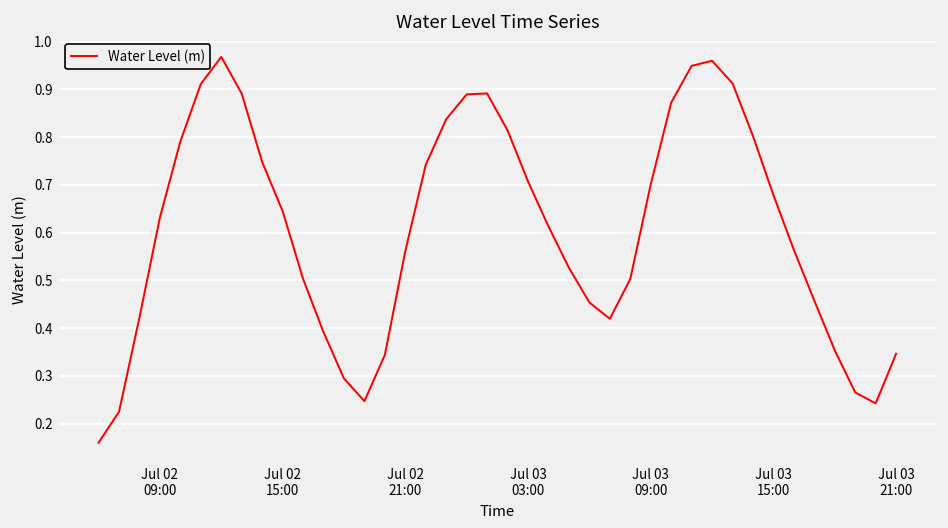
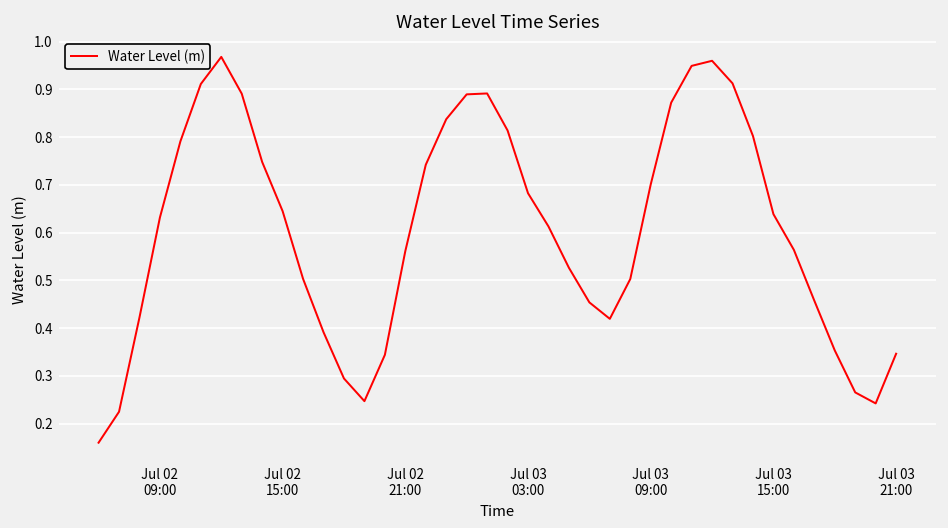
Jul 03 03:00: 0.71 -> 0.68
Jul 03 15:00: 0.68 -> 0.64
